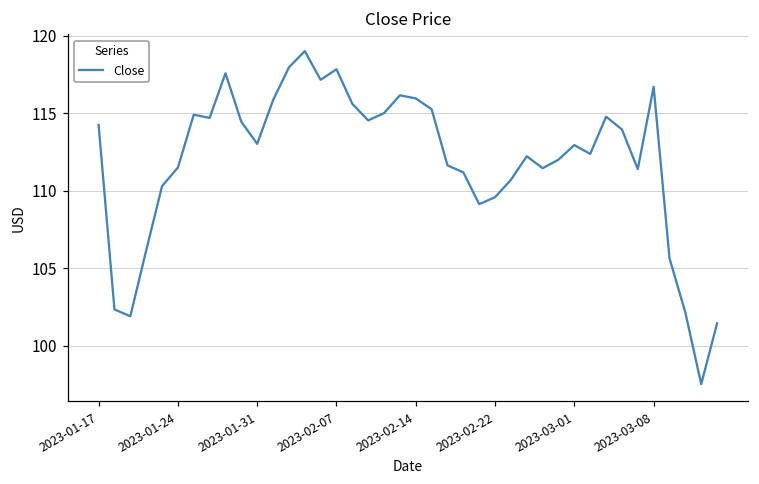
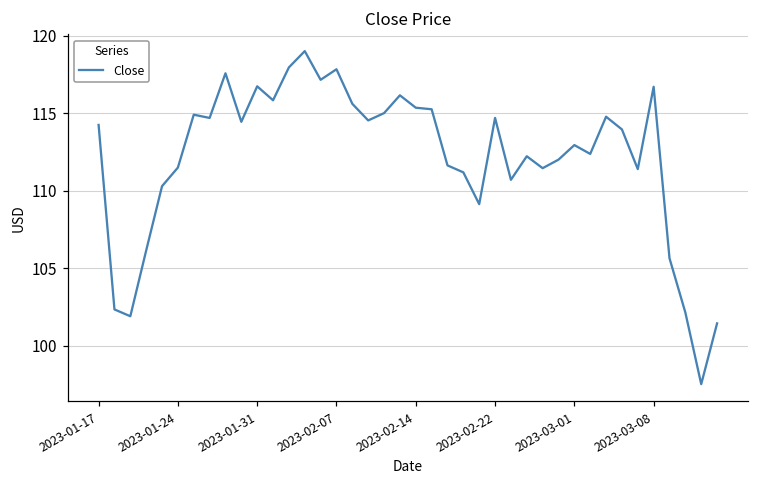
2023-01-31: 113.0 -> 116.7
2023-02-14: 116.0 -> 115.4
2023-02-22: 109.6 -> 114.7
